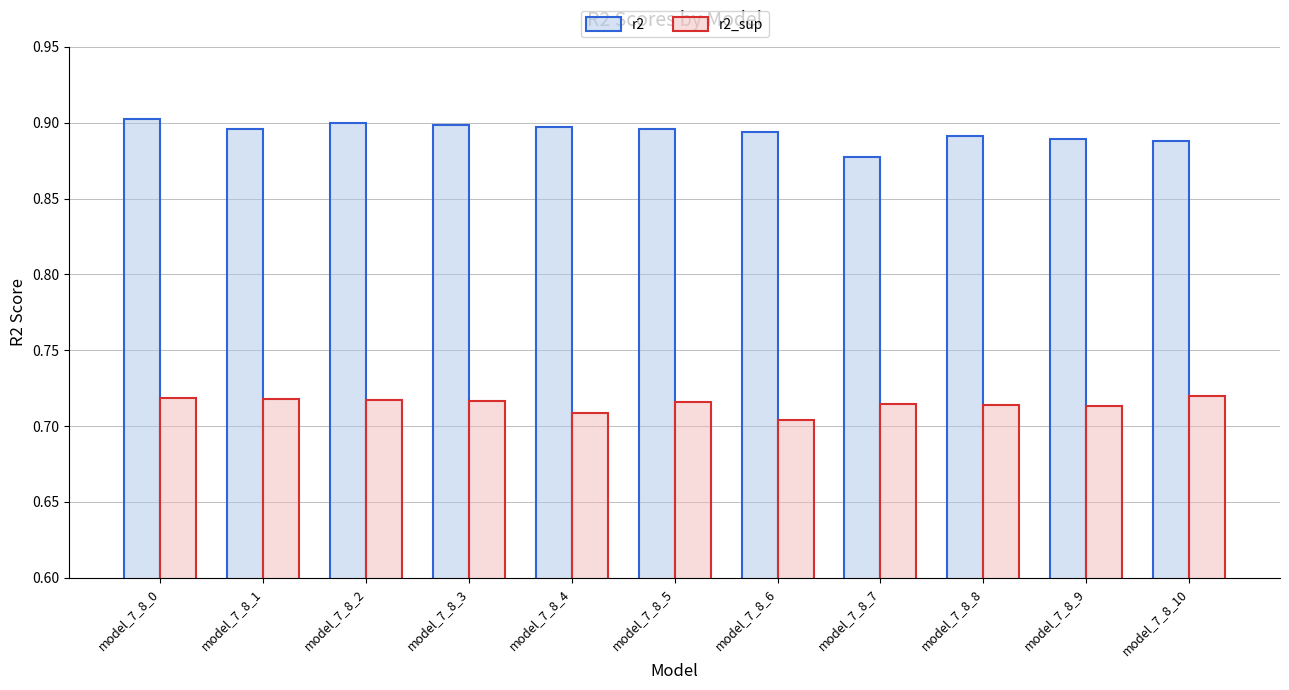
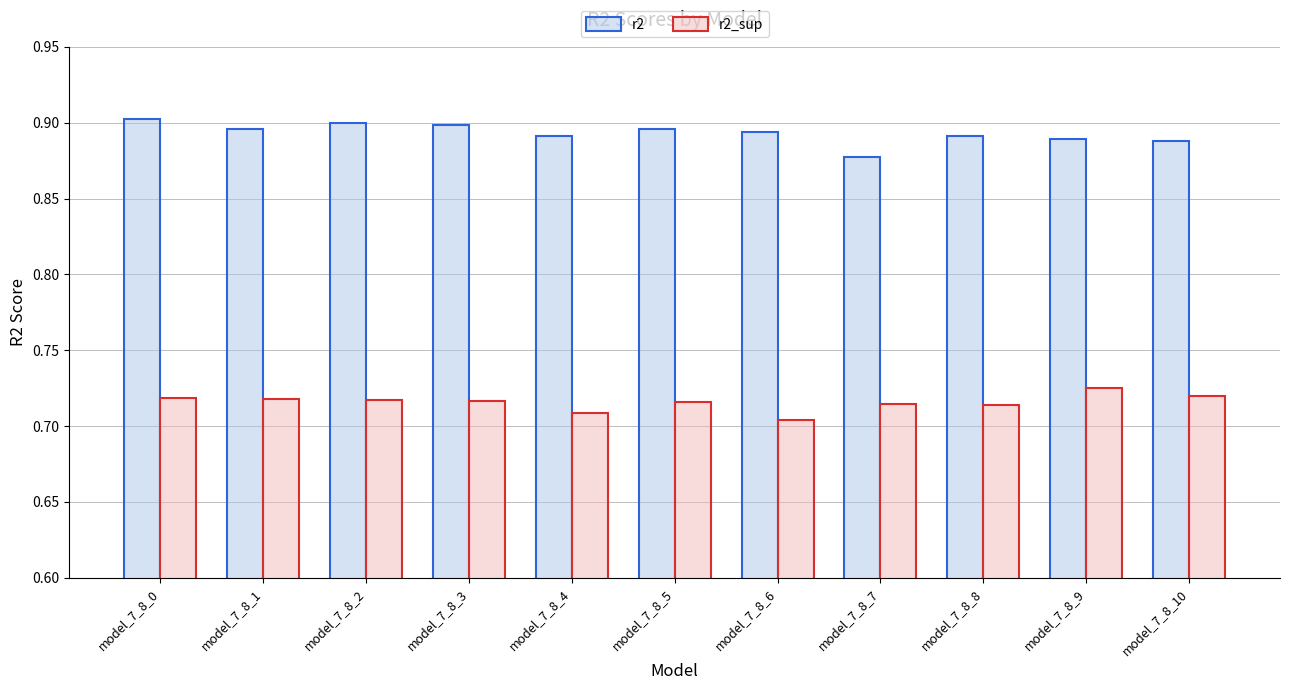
r2, model_7_8_4: 0.897 -> 0.891
r2_sup, model_7_8_9: 0.713 -> 0.725
